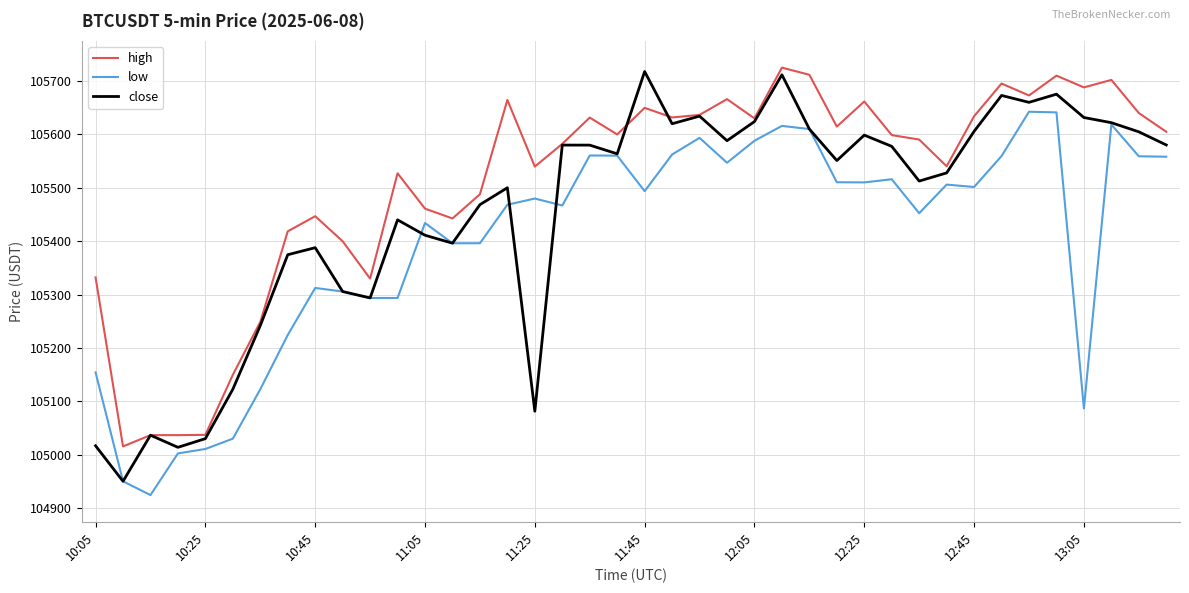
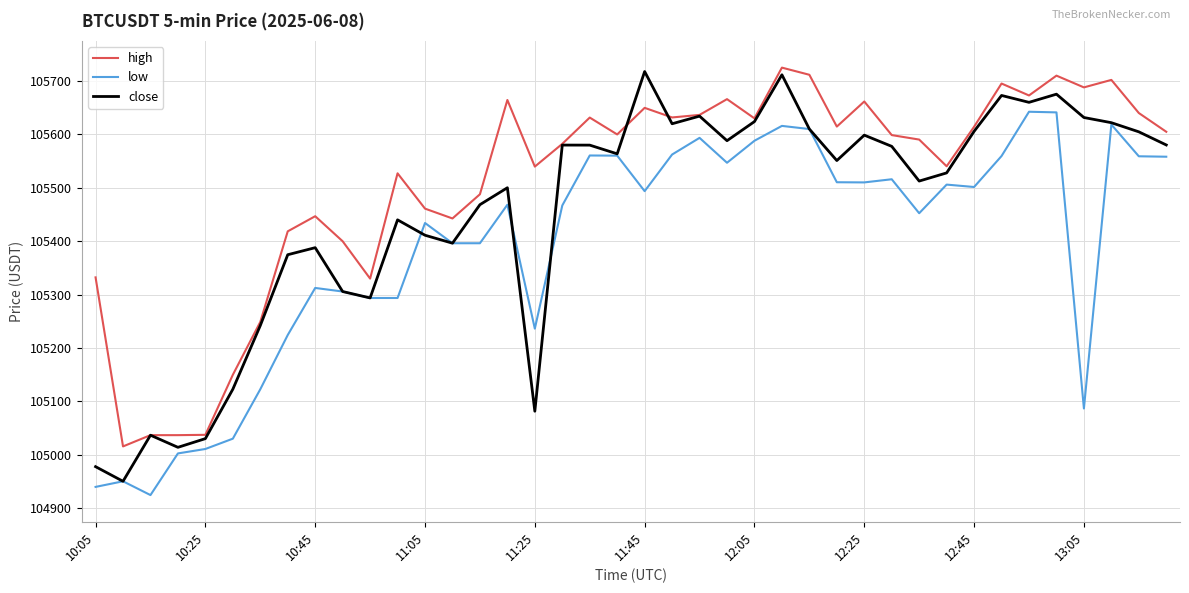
low, 10:05: 105150 -> 104940
close, 10:05: 105020 -> 104980
low, 11:25: 105480 -> 105240
high, 12:45: 105630 -> 105610
